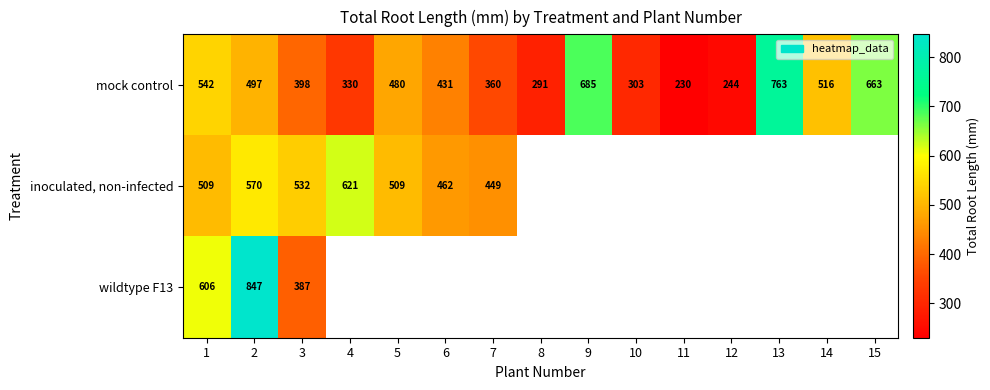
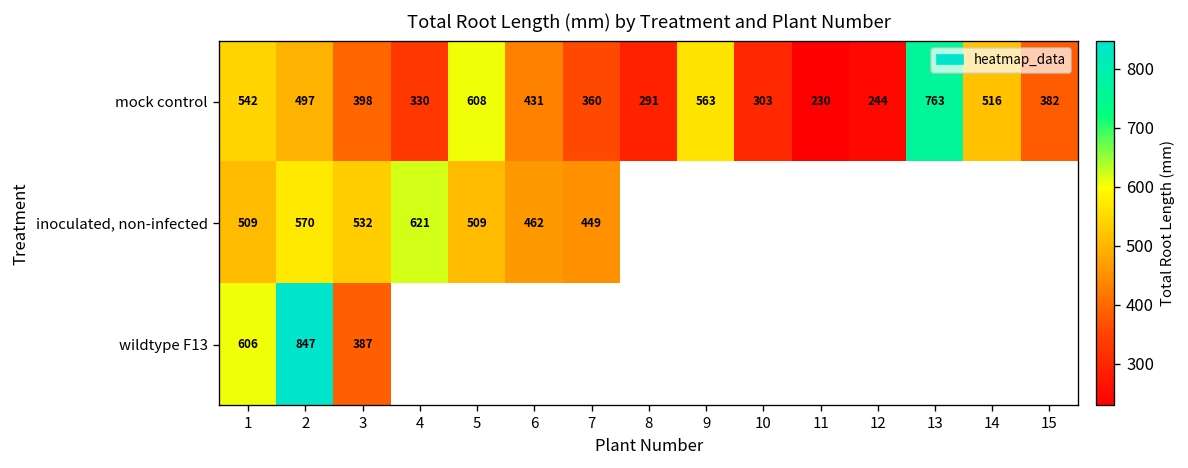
mock control, 5: 480 -> 608
mock control, 9: 685 -> 563
mock control, 15: 663 -> 382
